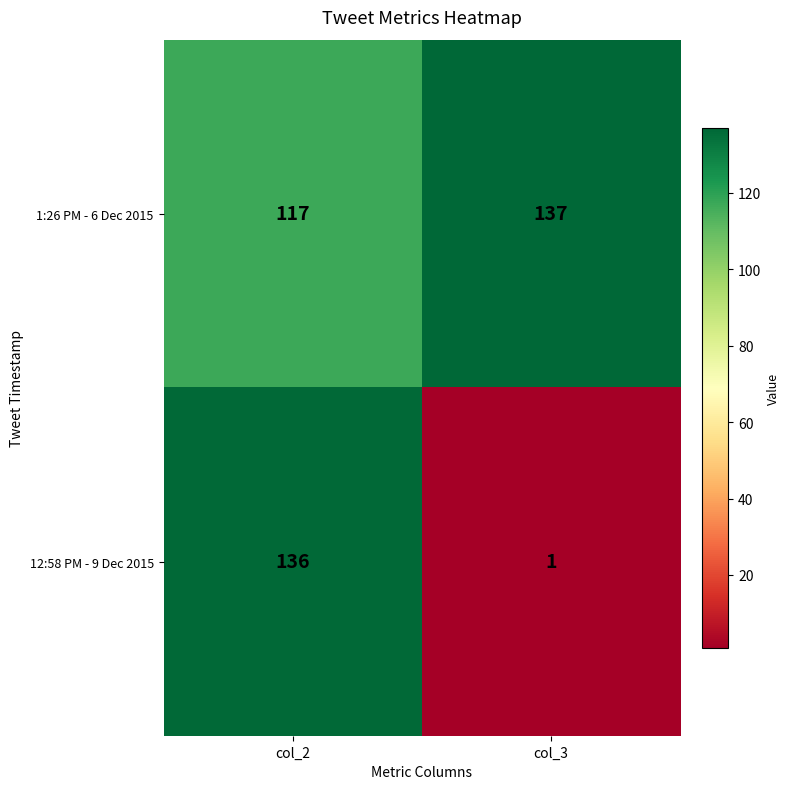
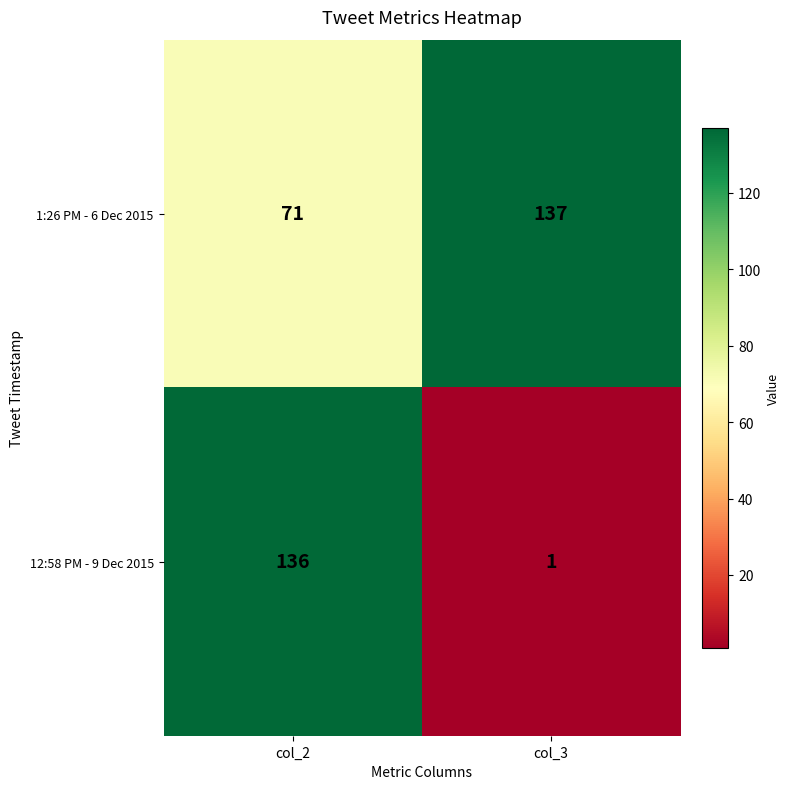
1:26 PM - 6 Dec 2015, col_2: 117 -> 71
